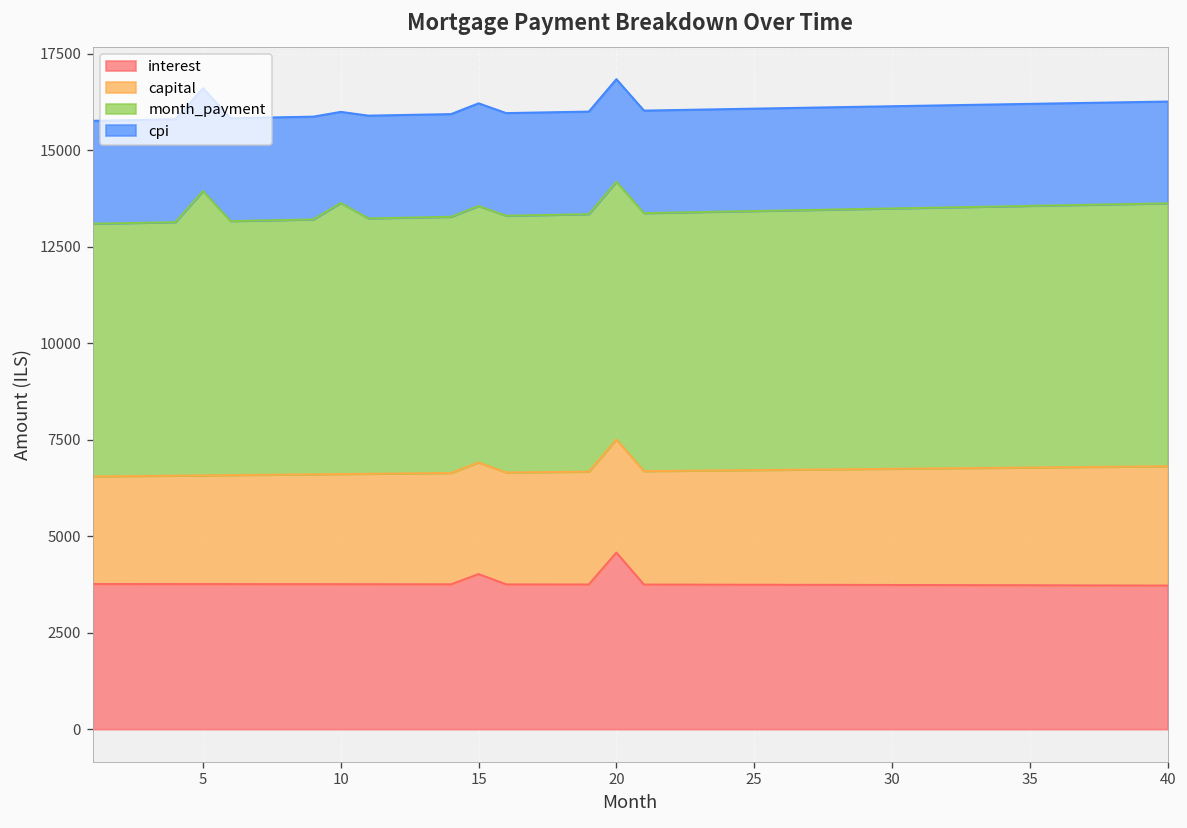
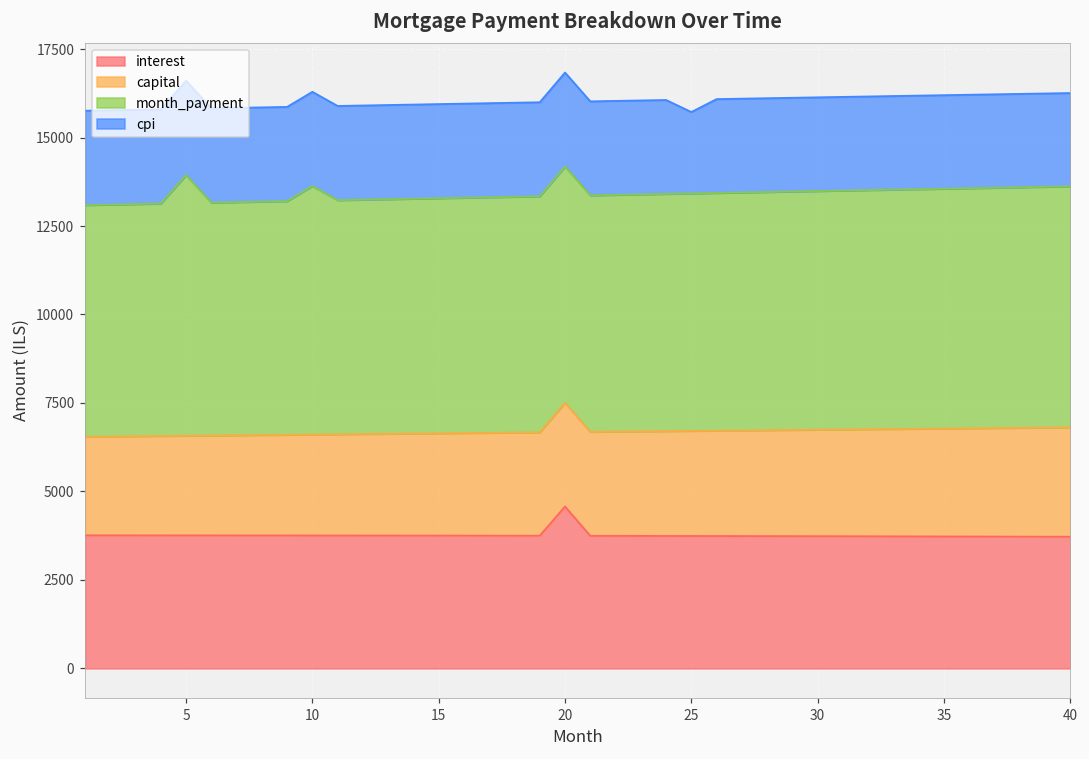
cpi, 10: 2400 -> 2700
interest, 15: 4000 -> 3800
cpi, 25: 2700 -> 2300
